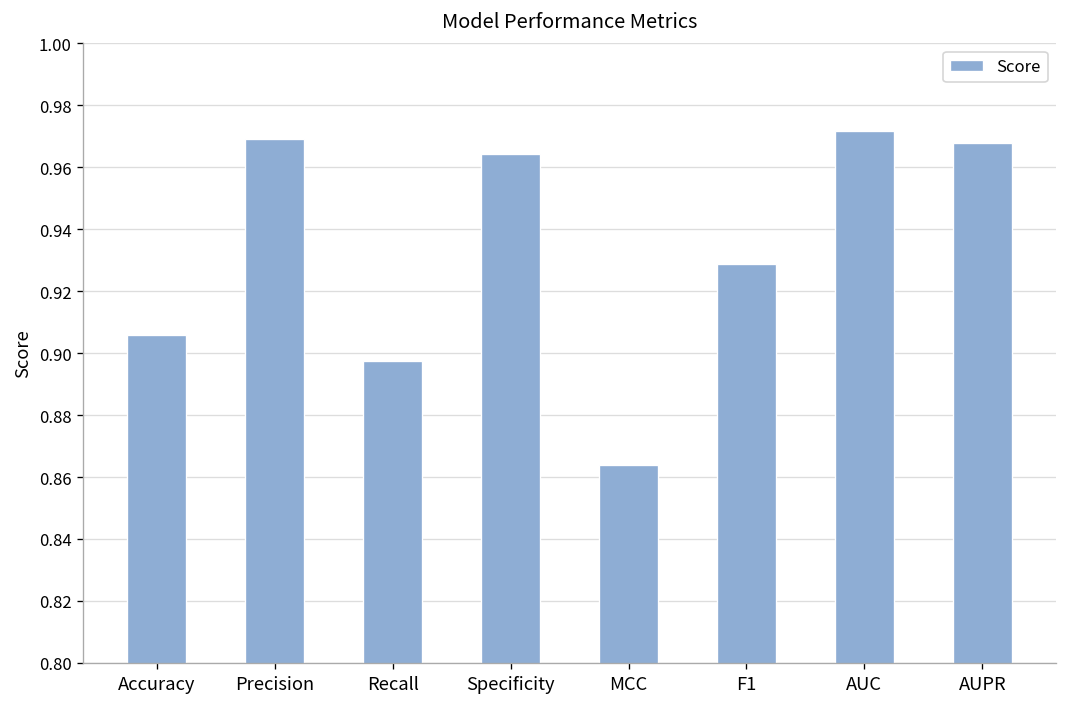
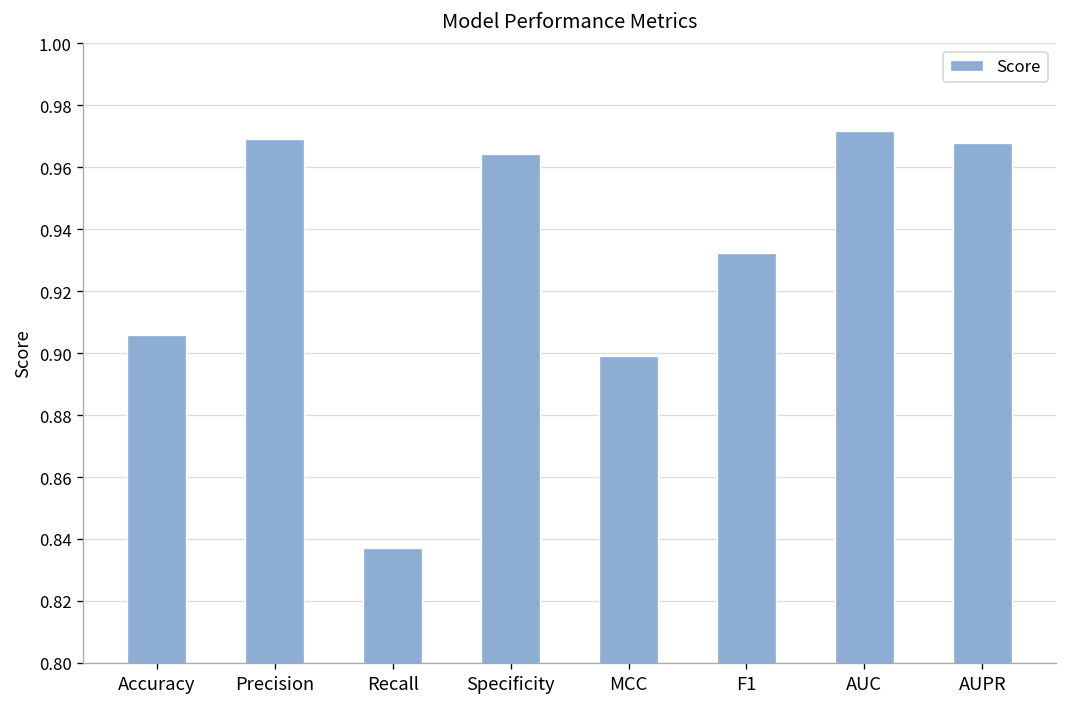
Recall: 0.898 -> 0.837
MCC: 0.864 -> 0.899
F1: 0.929 -> 0.932
